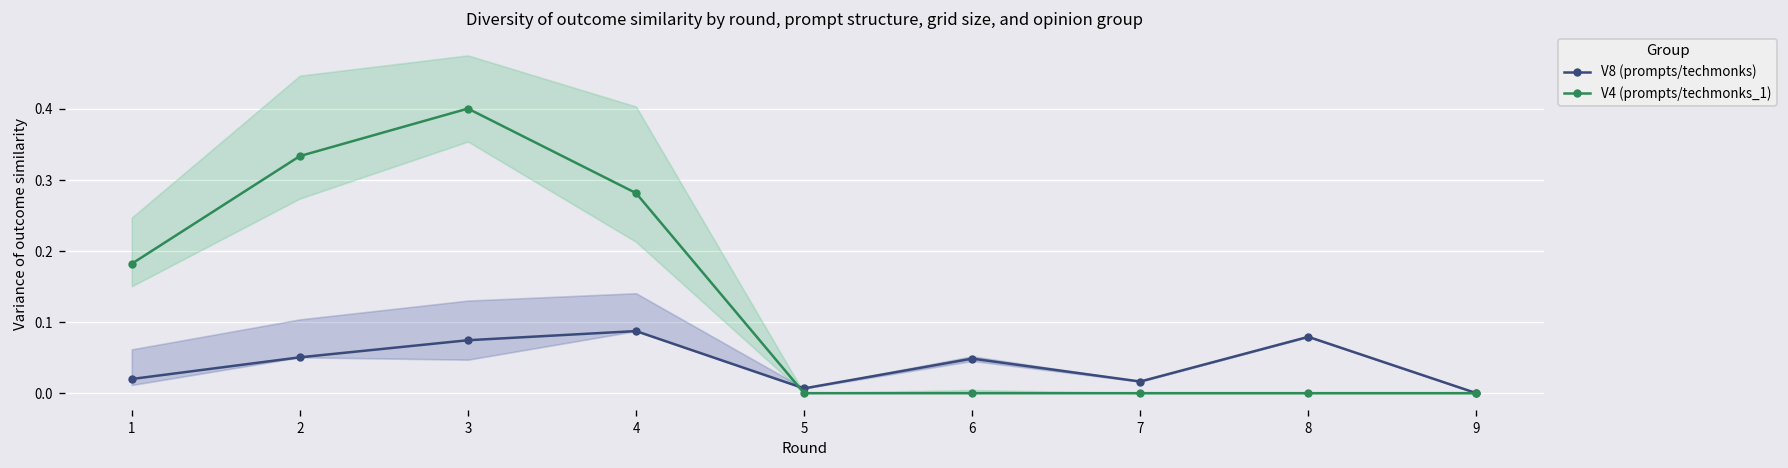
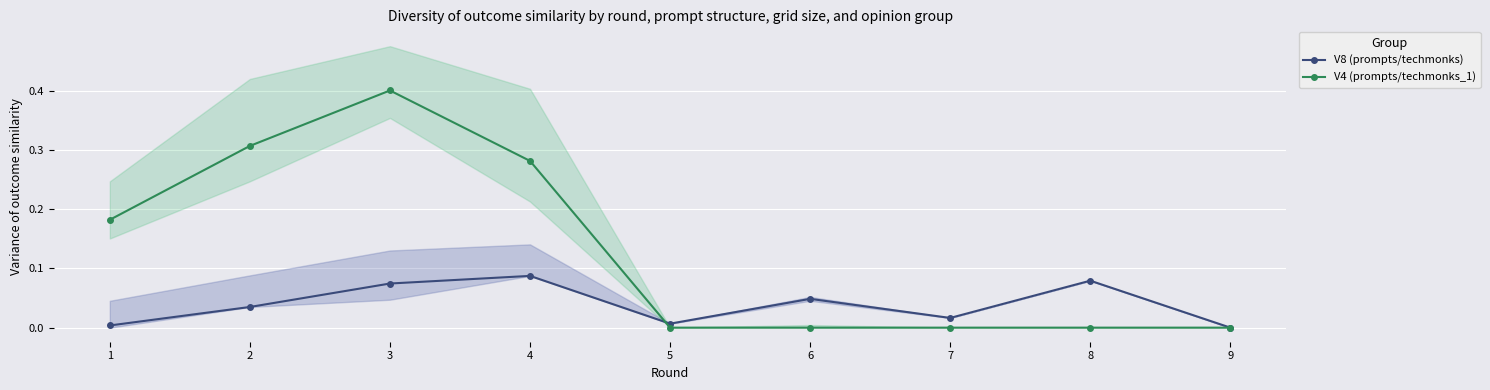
V8 (prompts/techmonks), 1: 0.02 -> 0.00
V8 (prompts/techmonks), 2: 0.05 -> 0.03
V4 (prompts/techmonks_1), 2: 0.33 -> 0.31
